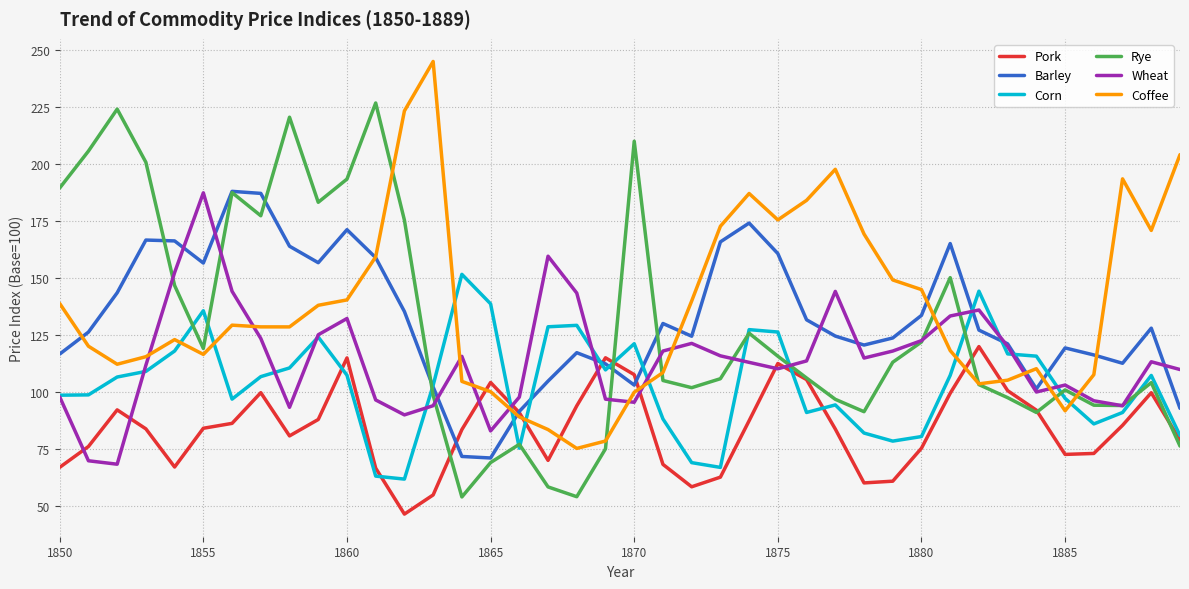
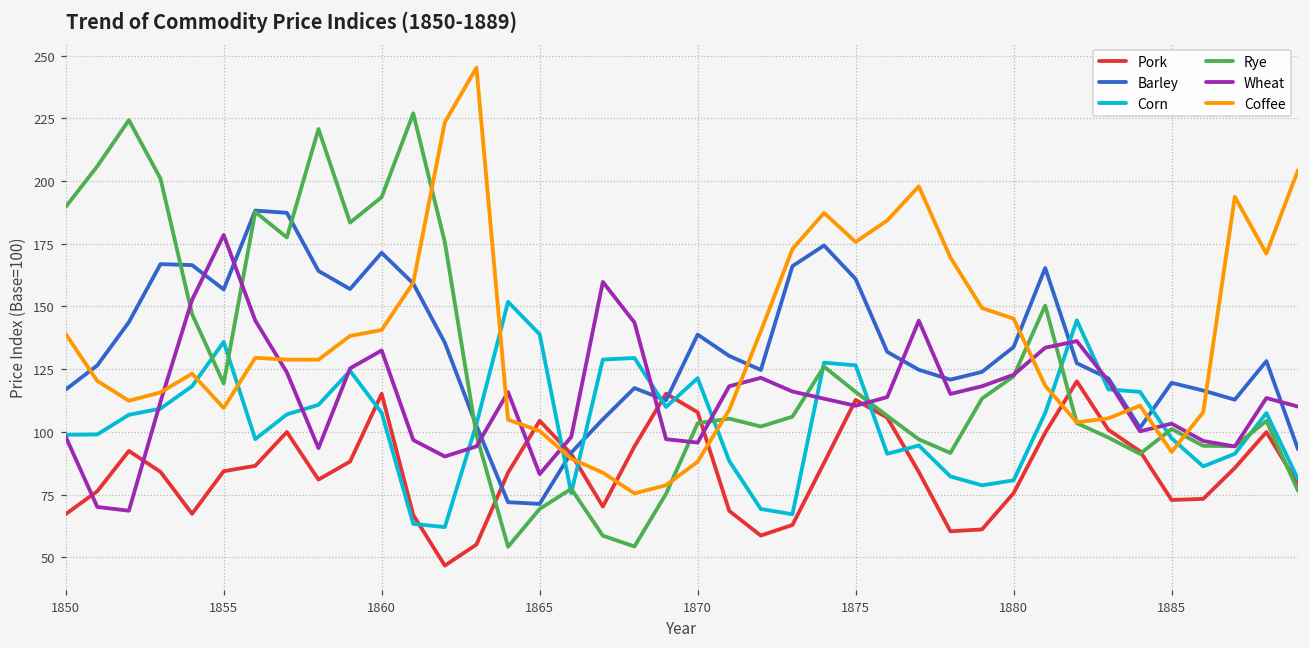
Wheat, 1855: 188 -> 178
Coffee, 1855: 117 -> 109
Barley, 1870: 103 -> 139
Rye, 1870: 210 -> 103
Coffee, 1870: 100 -> 88
